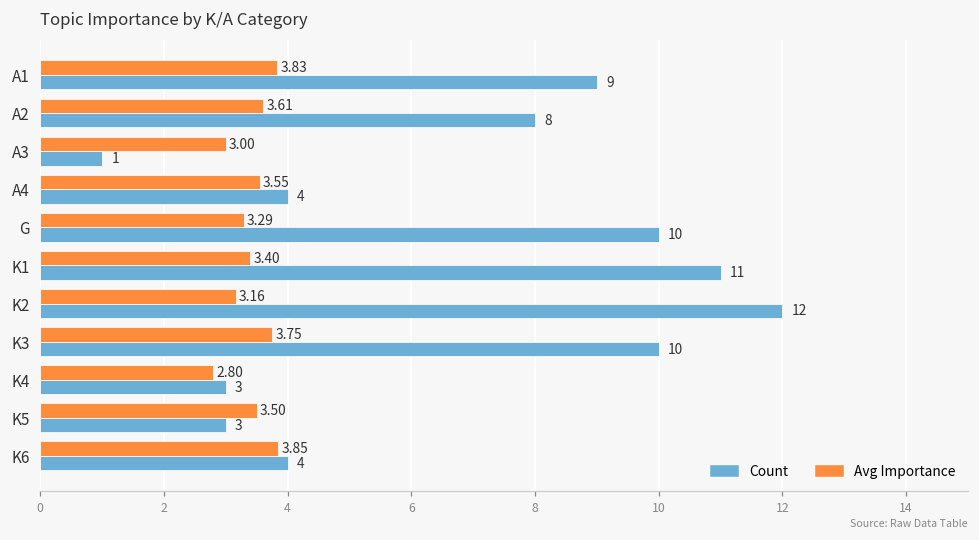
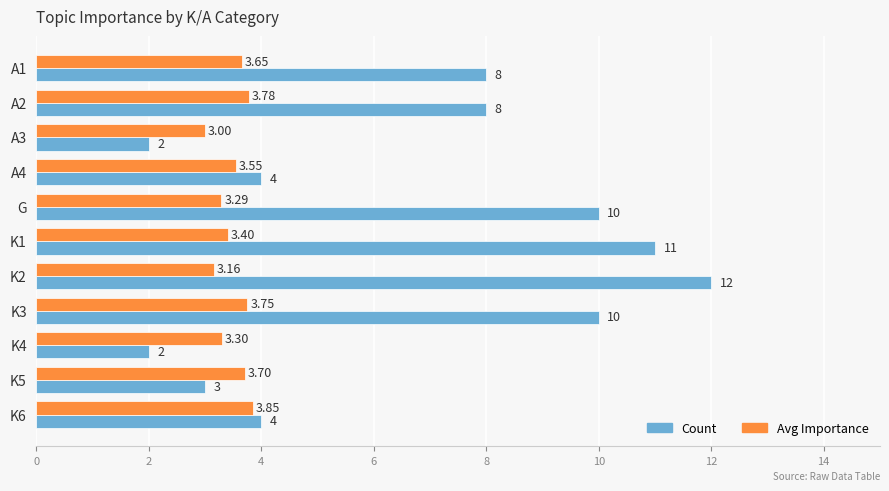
Avg Importance, A1: 3.83 -> 3.65
Count, A1: 9 -> 8
Avg Importance, A2: 3.61 -> 3.78
Count, A3: 1 -> 2
Avg Importance, K4: 2.80 -> 3.30
Count, K4: 3 -> 2
Avg Importance, K5: 3.50 -> 3.70
